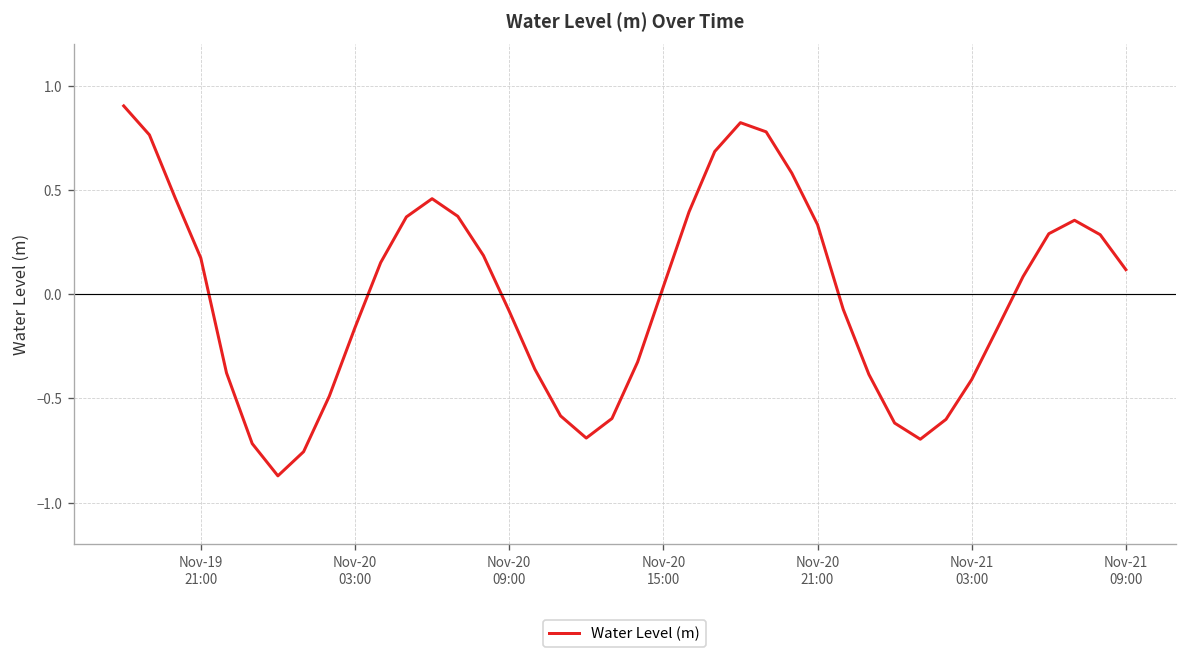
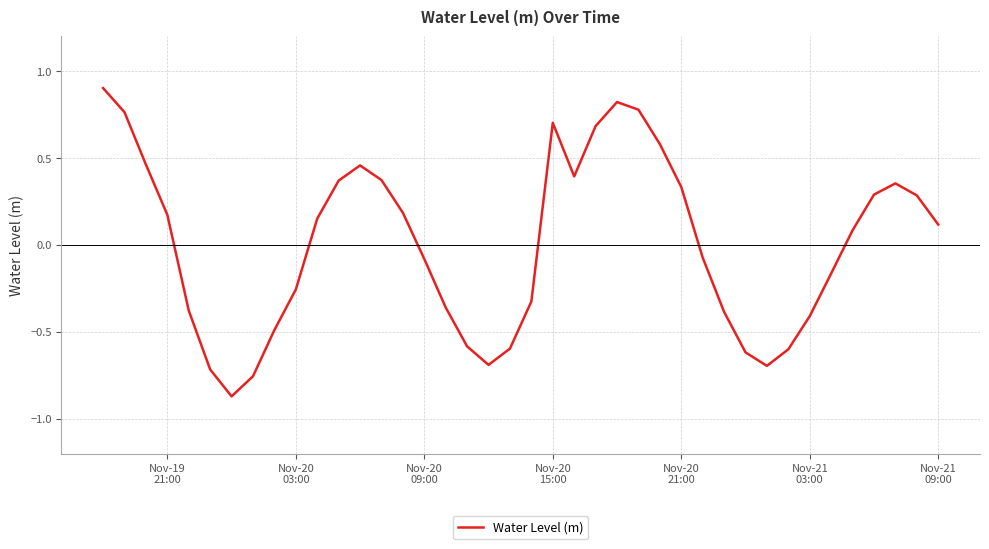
Nov-20 03:00: -0.16 -> -0.26
Nov-20 15:00: 0.04 -> 0.70
